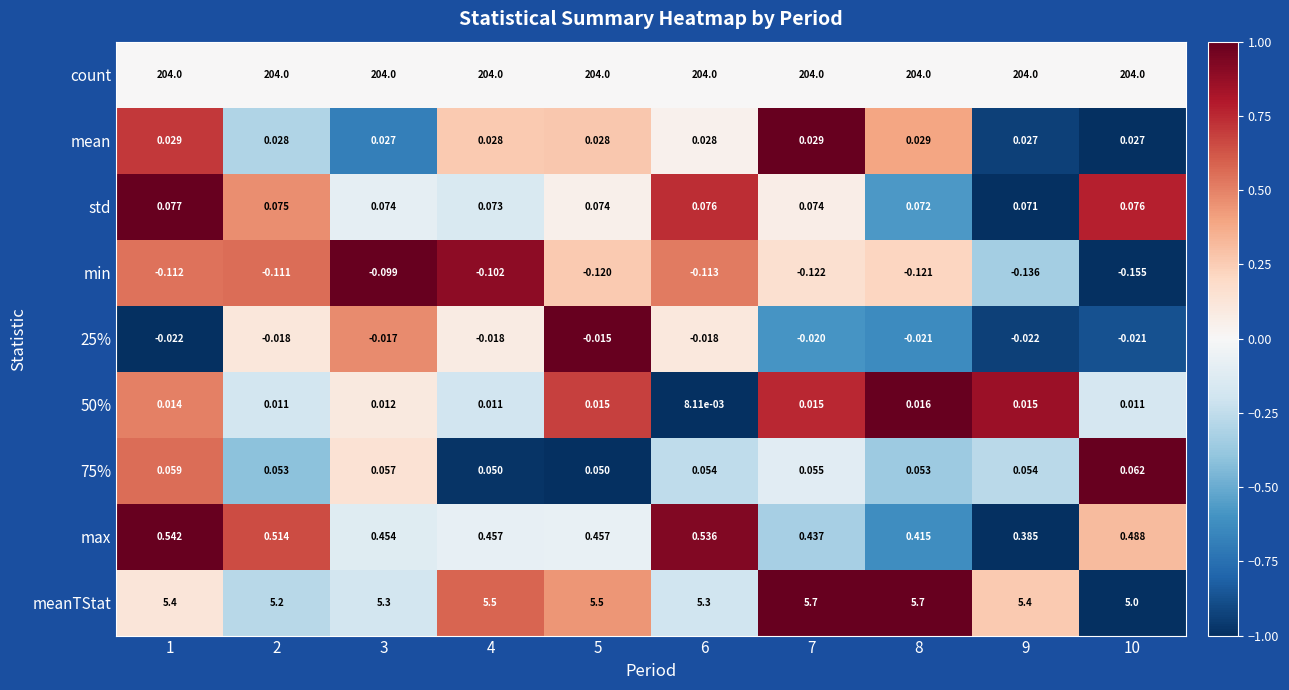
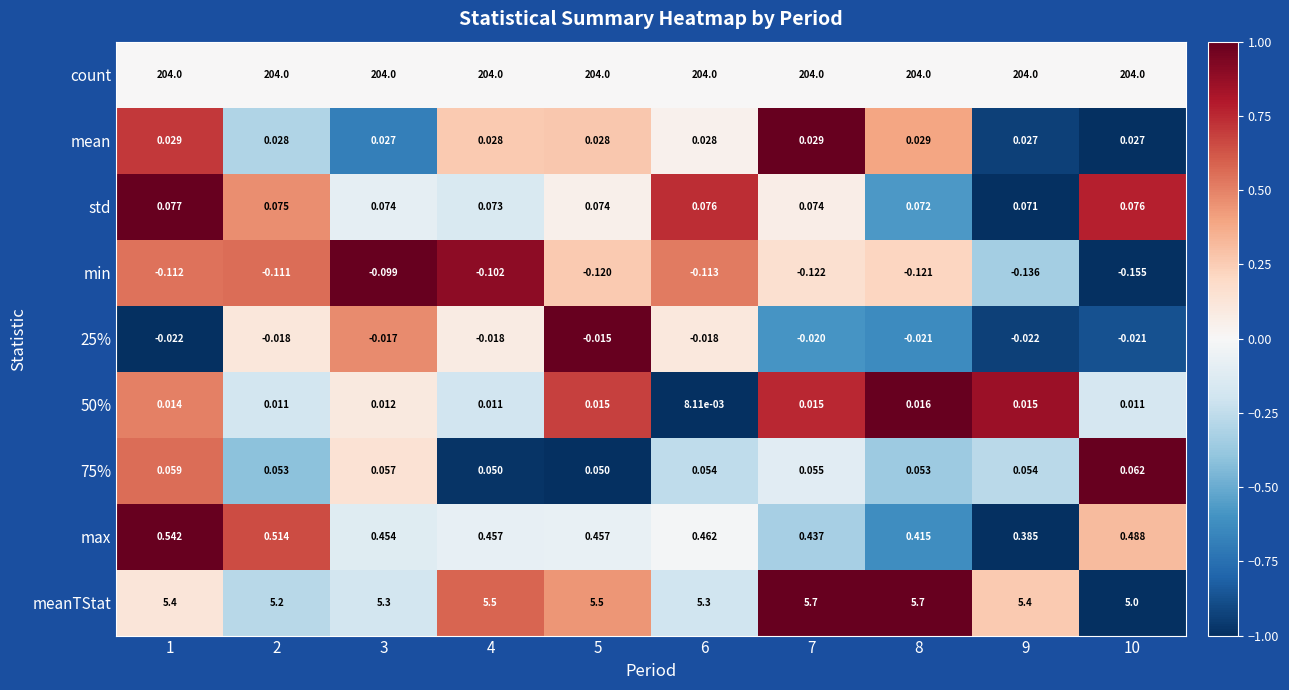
max, 6: 0.536 -> 0.462
